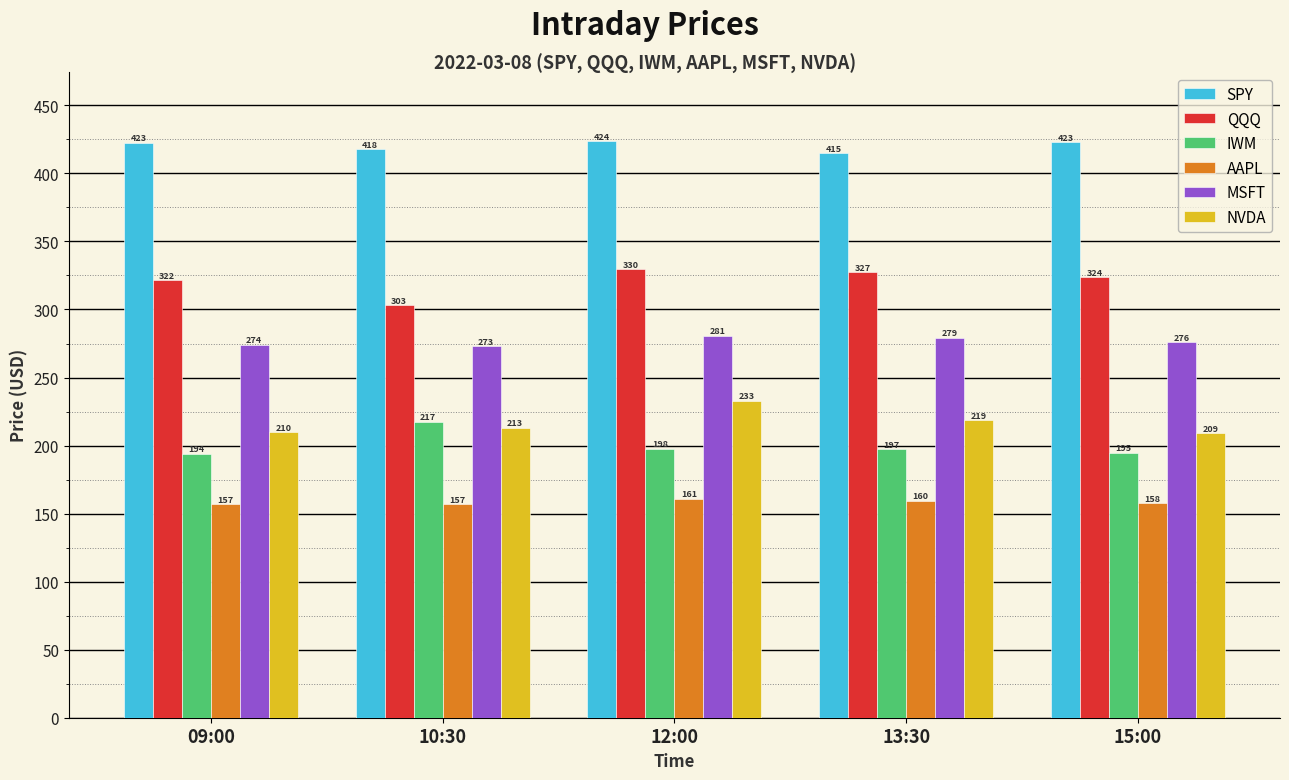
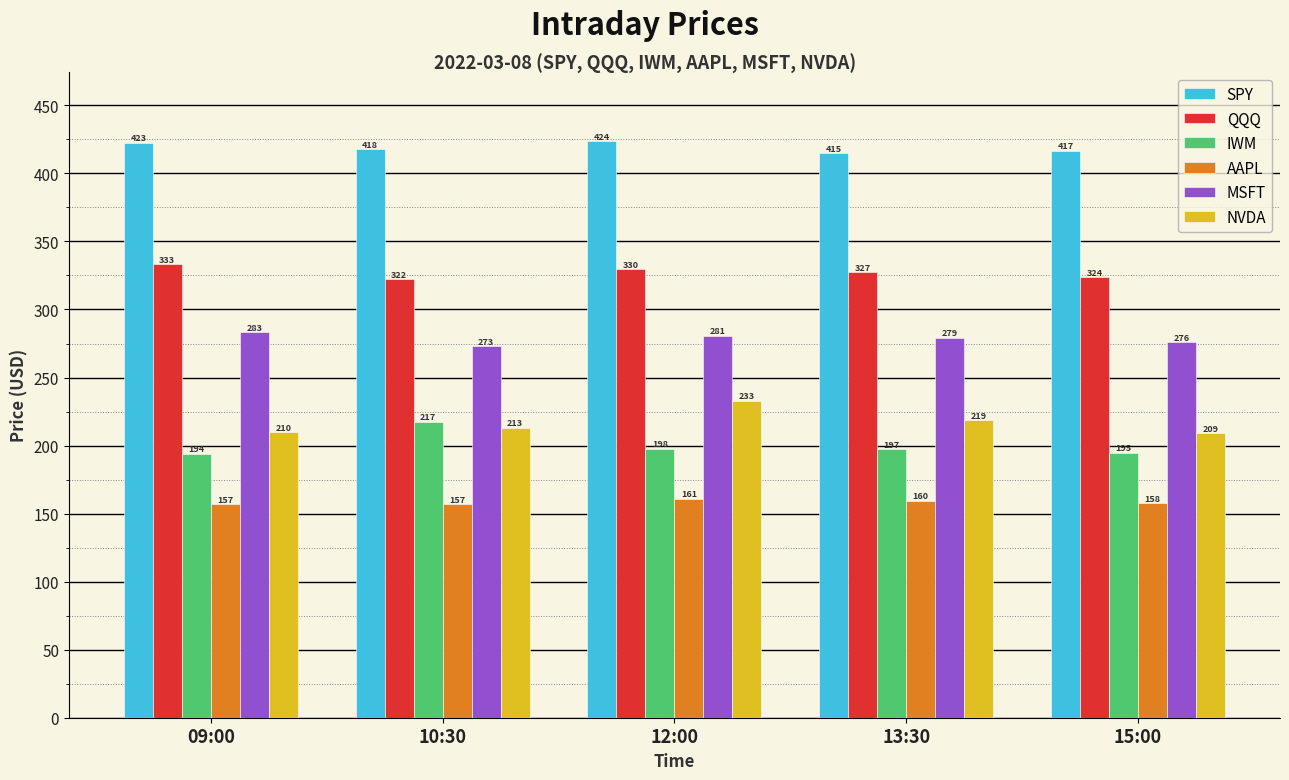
QQQ, 09:00: 322 -> 333
MSFT, 09:00: 274 -> 283
QQQ, 10:30: 303 -> 322
SPY, 15:00: 423 -> 417
